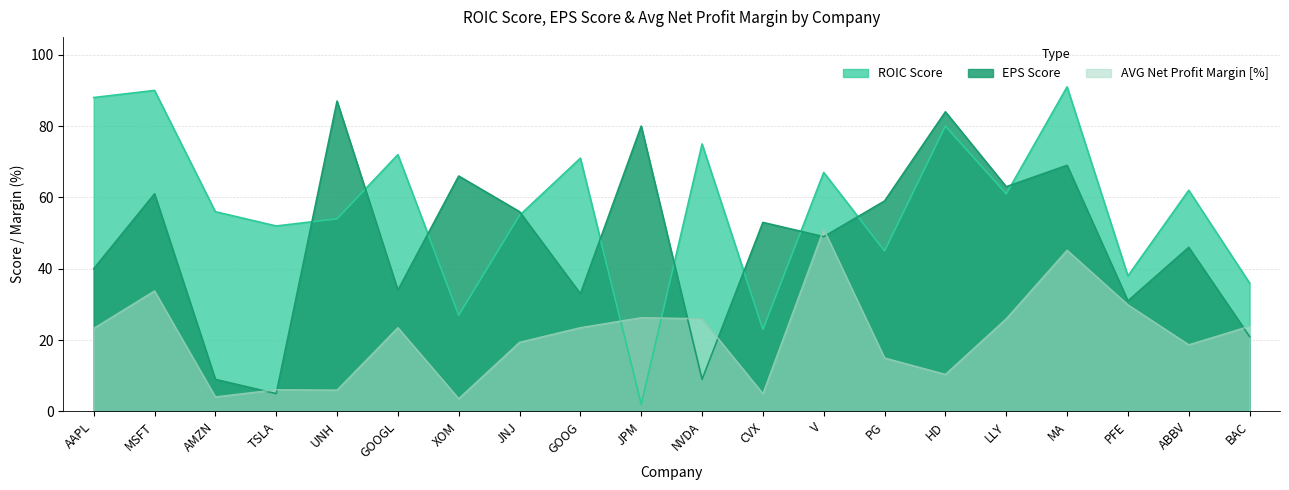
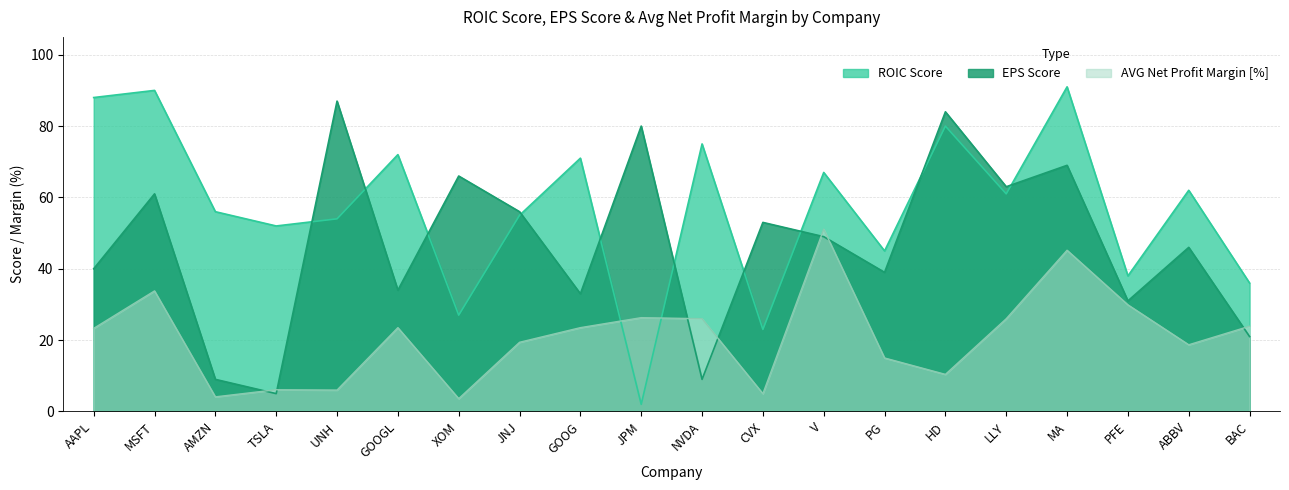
EPS Score, PG: 59 -> 39
